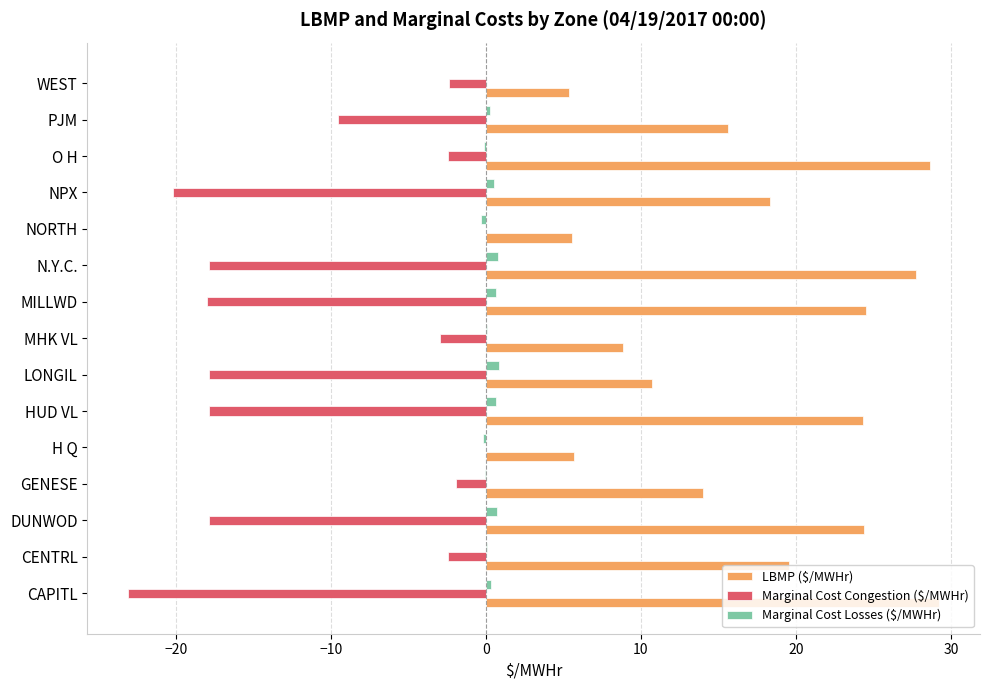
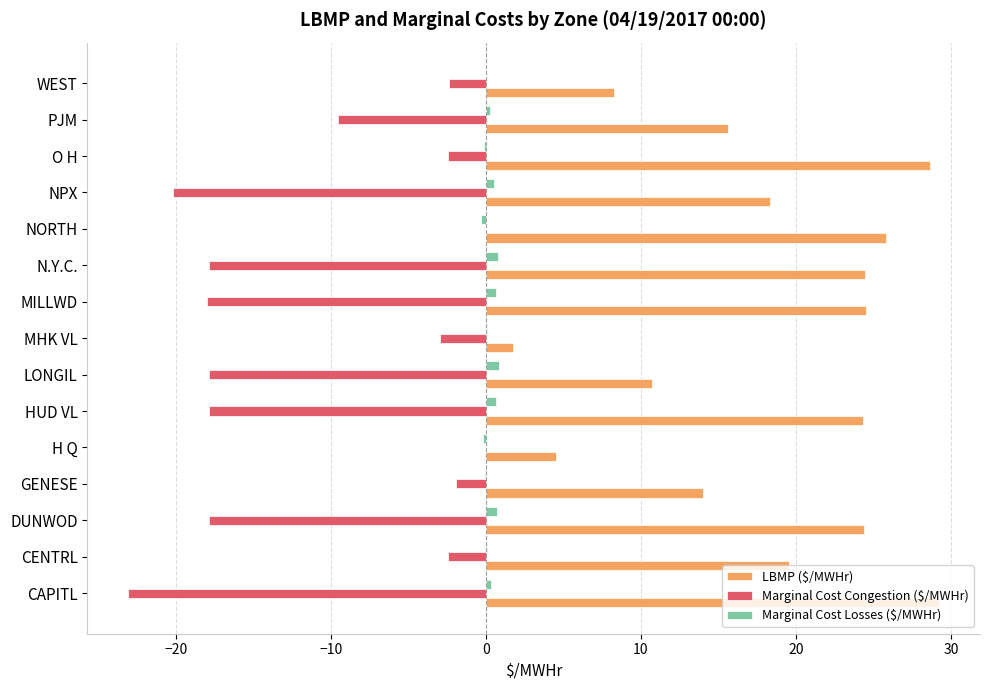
LBMP ($/MWHr), WEST: 5.4 -> 8.3
LBMP ($/MWHr), NORTH: 5.5 -> 25.8
LBMP ($/MWHr), N.Y.C.: 27.8 -> 24.5
LBMP ($/MWHr), MHK VL: 8.9 -> 1.7
LBMP ($/MWHr), H Q: 5.7 -> 4.5
